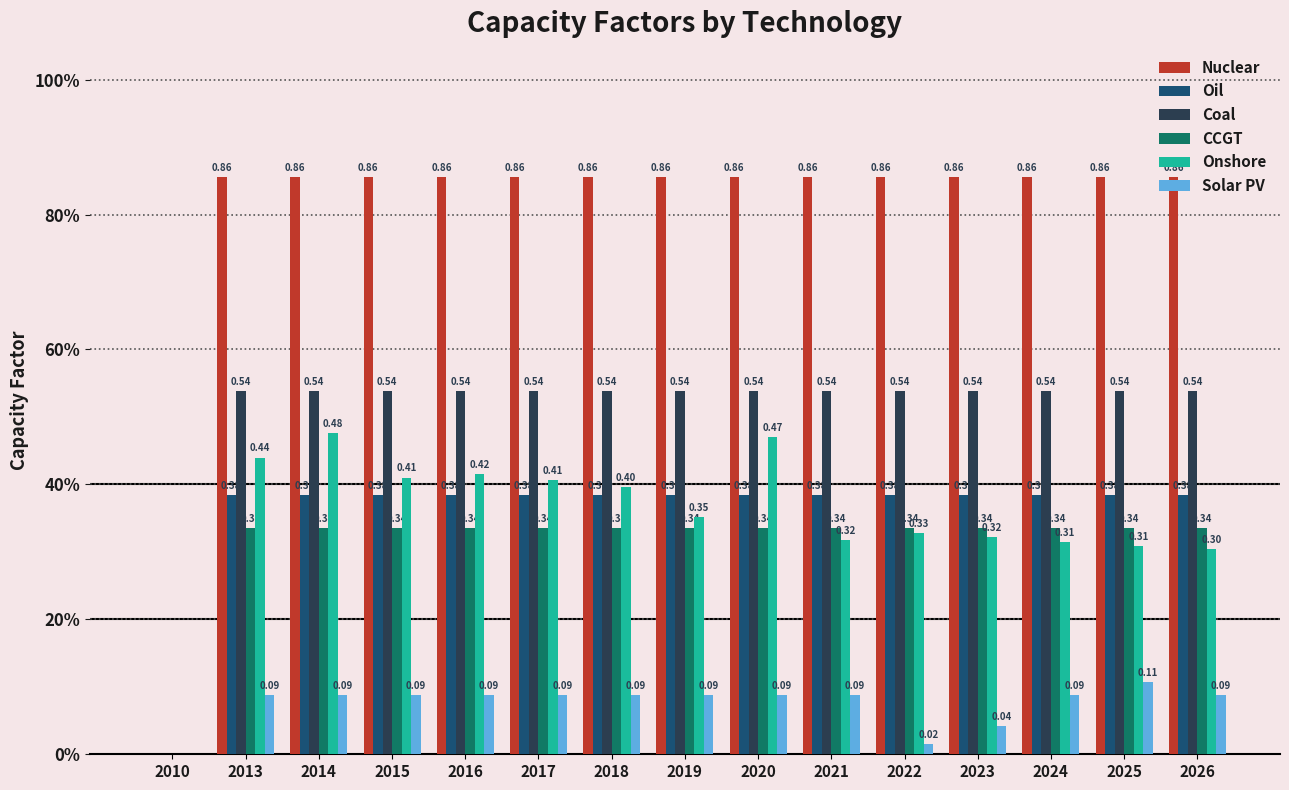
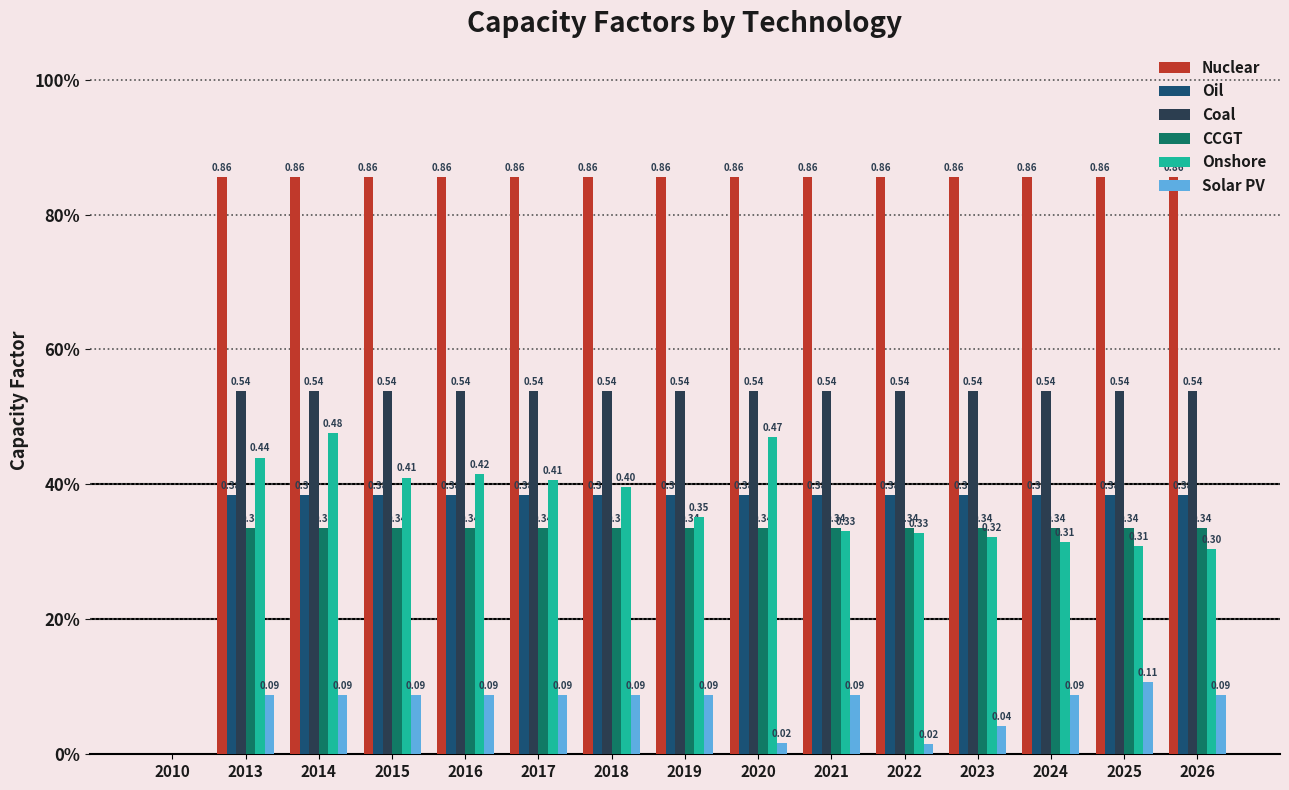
Solar PV, 2020: 0.09 -> 0.02
Onshore, 2021: 0.32 -> 0.33
